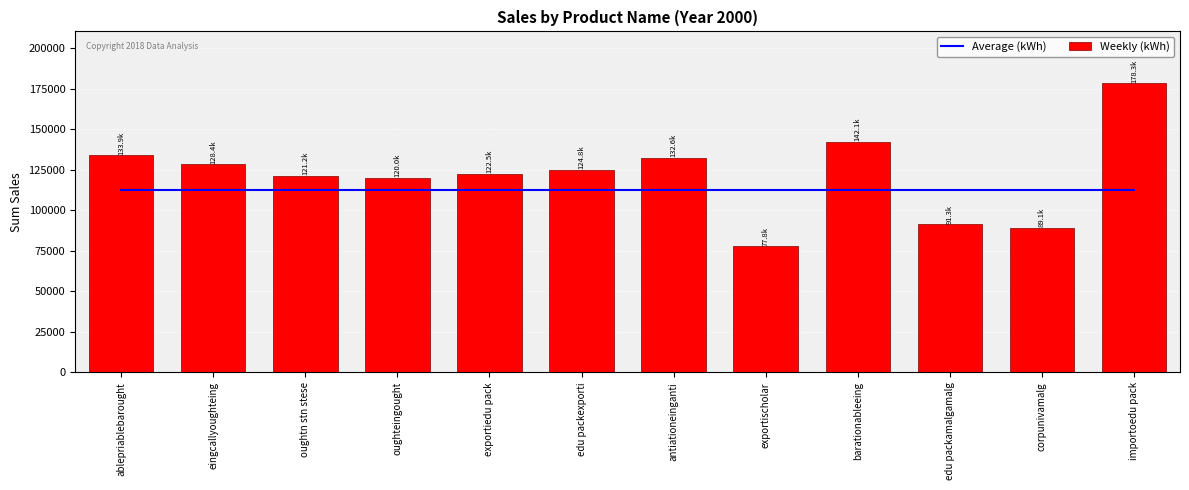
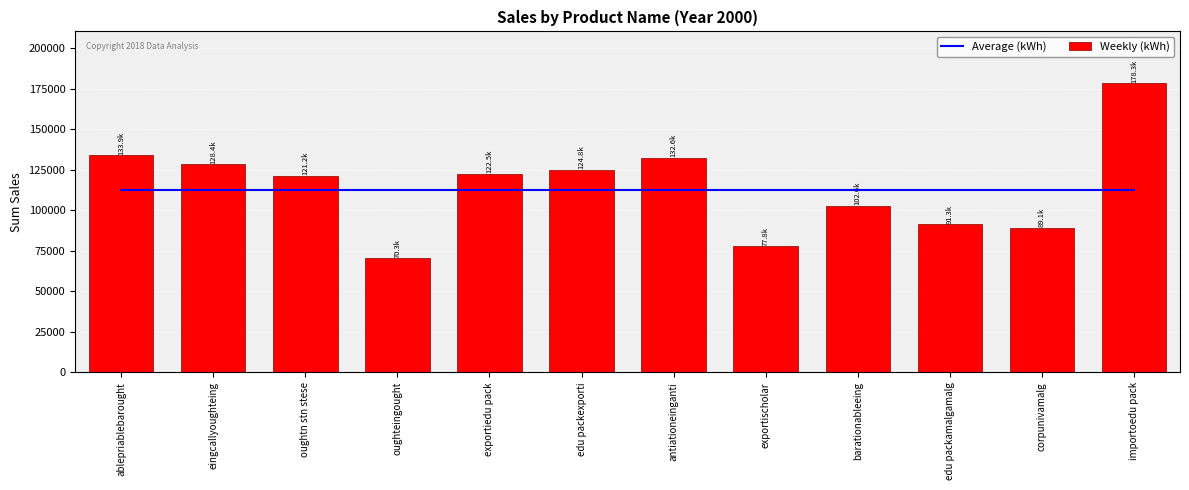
Weekly (kWh), oughteingought: 120.0k -> 70.3k
Weekly (kWh), barationableeing: 142.1k -> 102.6k
